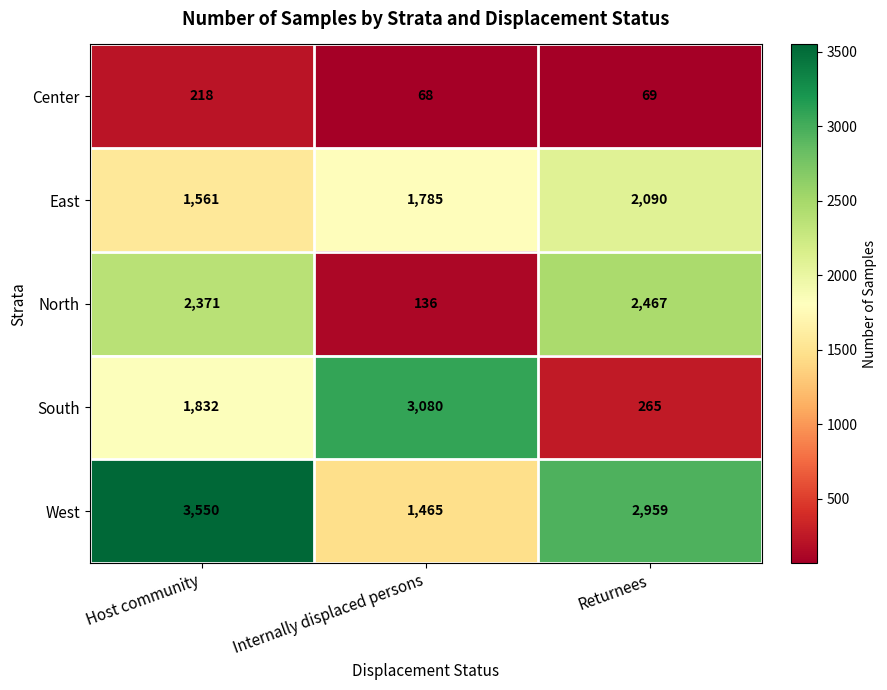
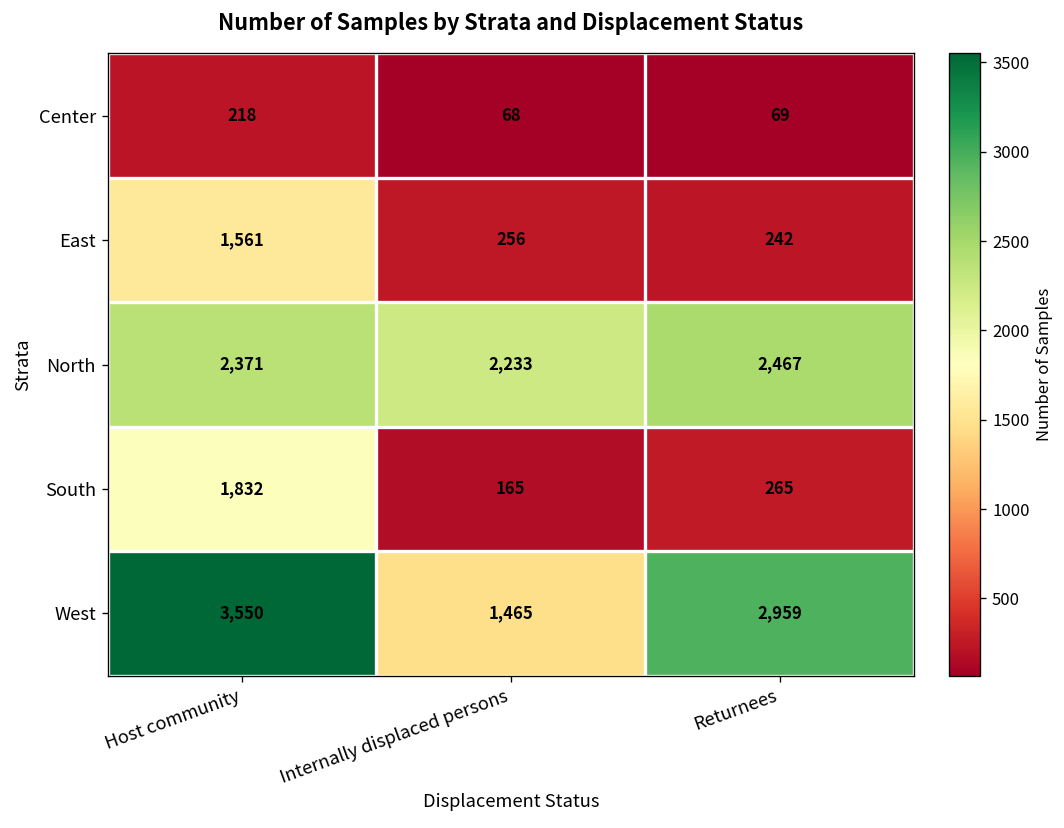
East, Internally displaced persons: 1,785 -> 256
East, Returnees: 2,090 -> 242
North, Internally displaced persons: 136 -> 2,233
South, Internally displaced persons: 3,080 -> 165
